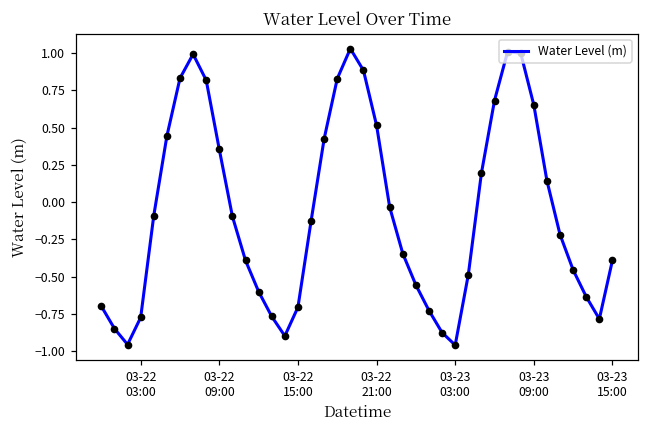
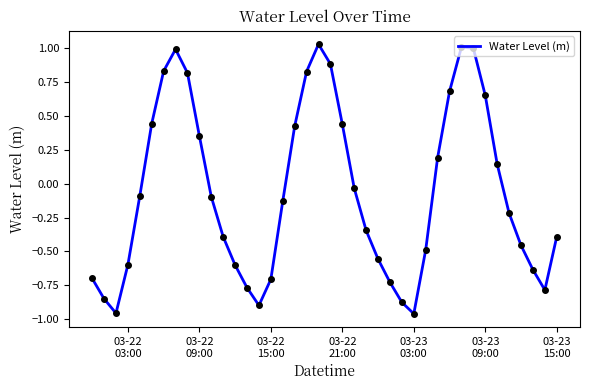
03-22 03:00: -0.77 -> -0.60
03-22 21:00: 0.51 -> 0.44
